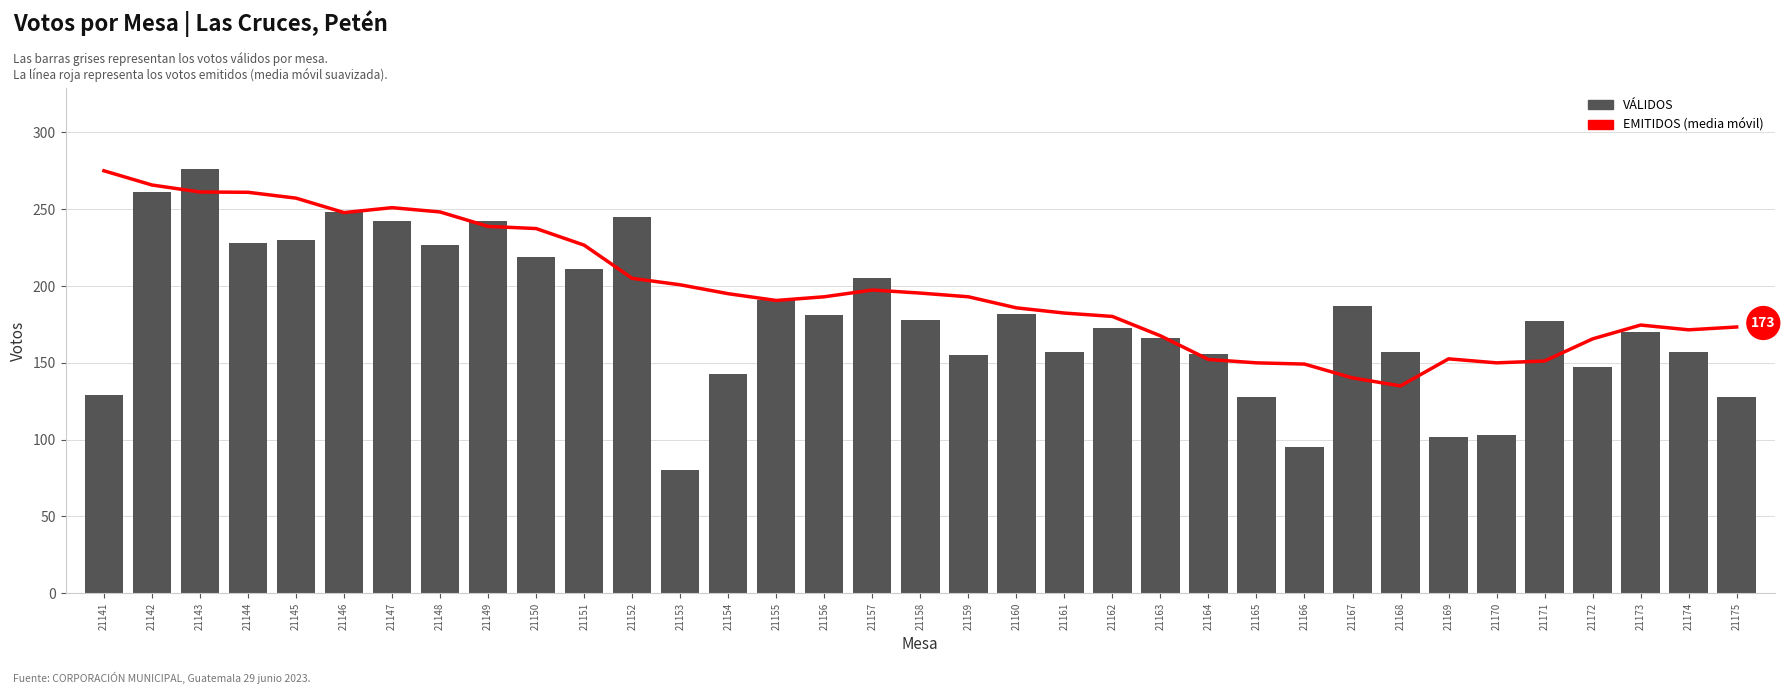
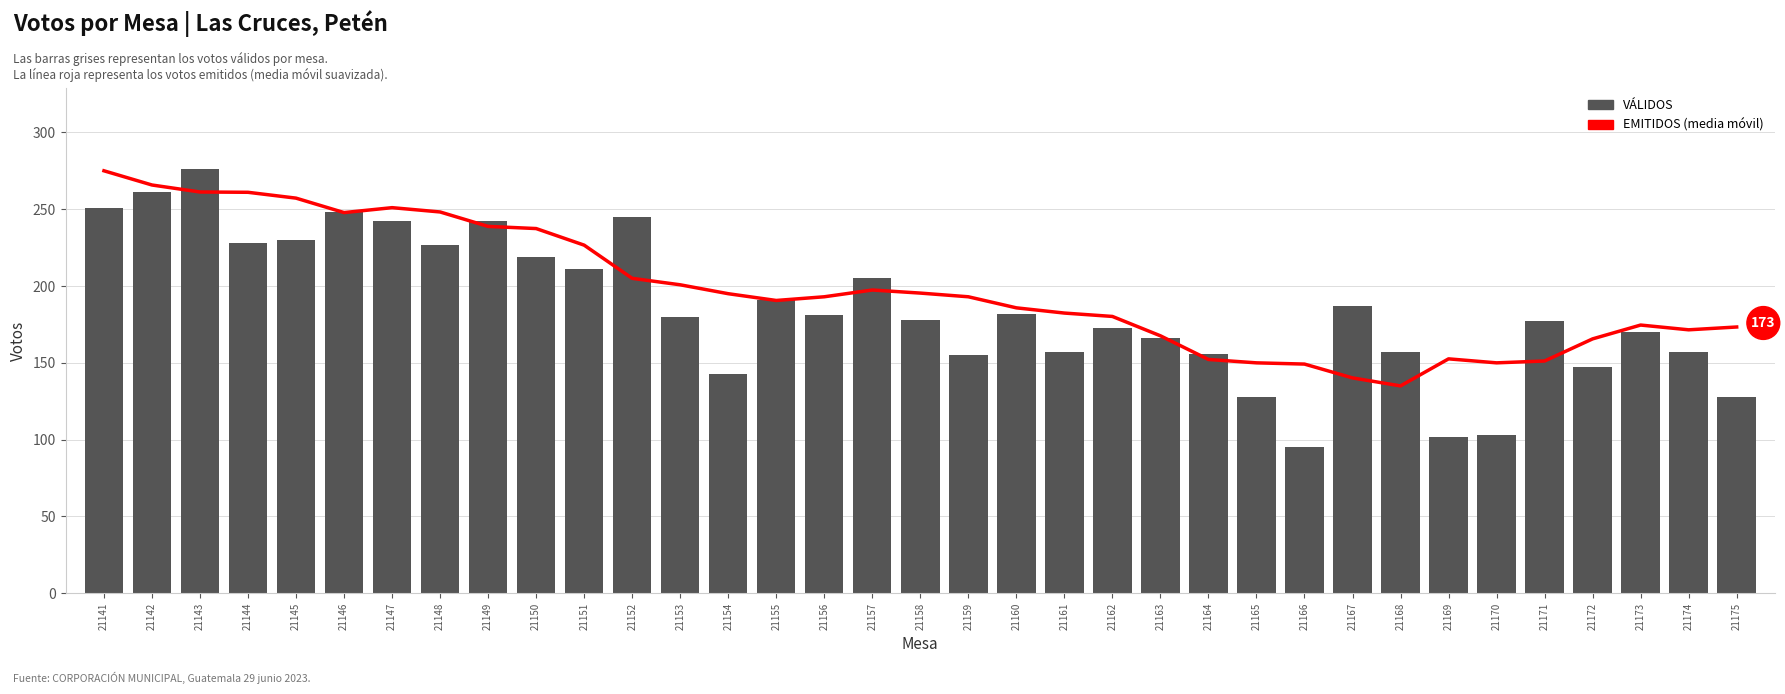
VÁLIDOS, 21141: 129 -> 251
VÁLIDOS, 21153: 80 -> 180
